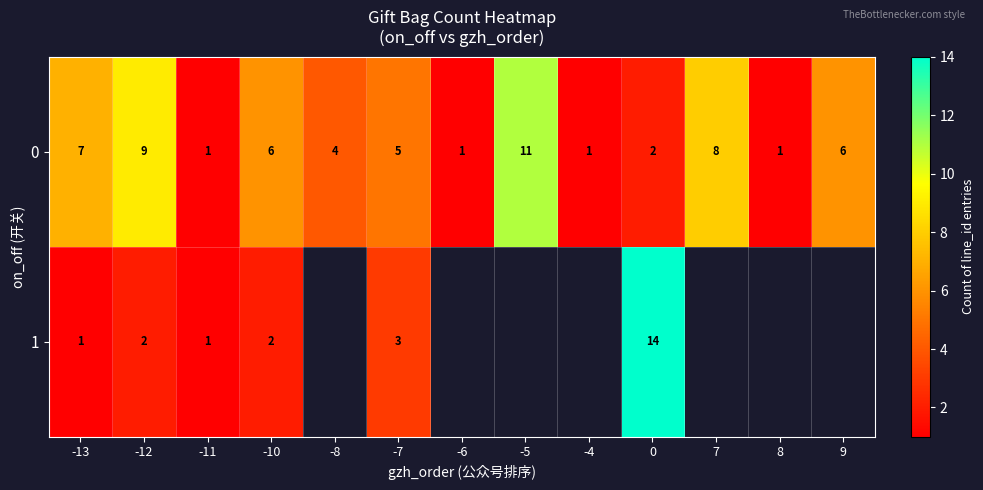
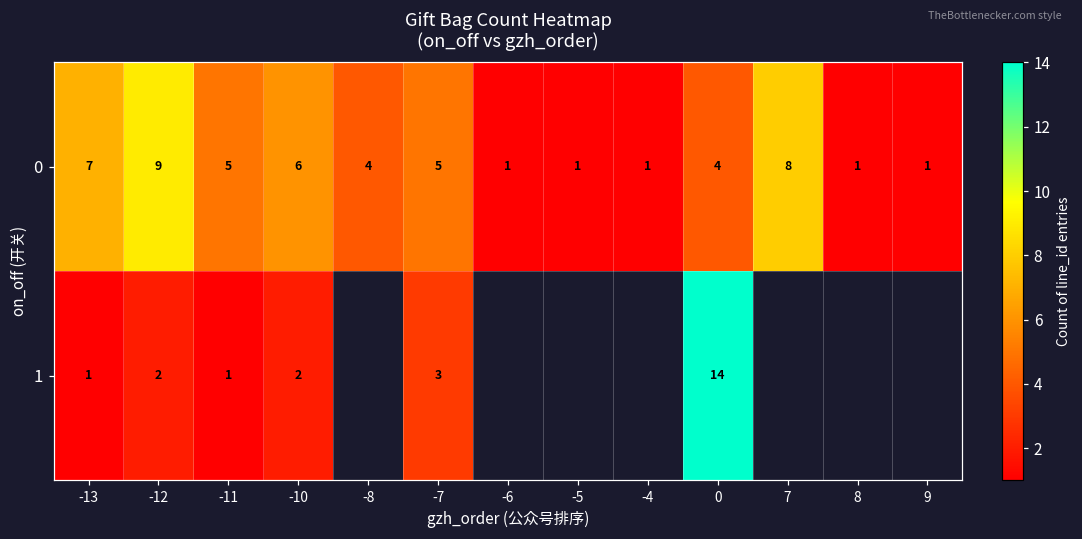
0, -11: 1 -> 5
0, -5: 11 -> 1
0, 0: 2 -> 4
0, 9: 6 -> 1
